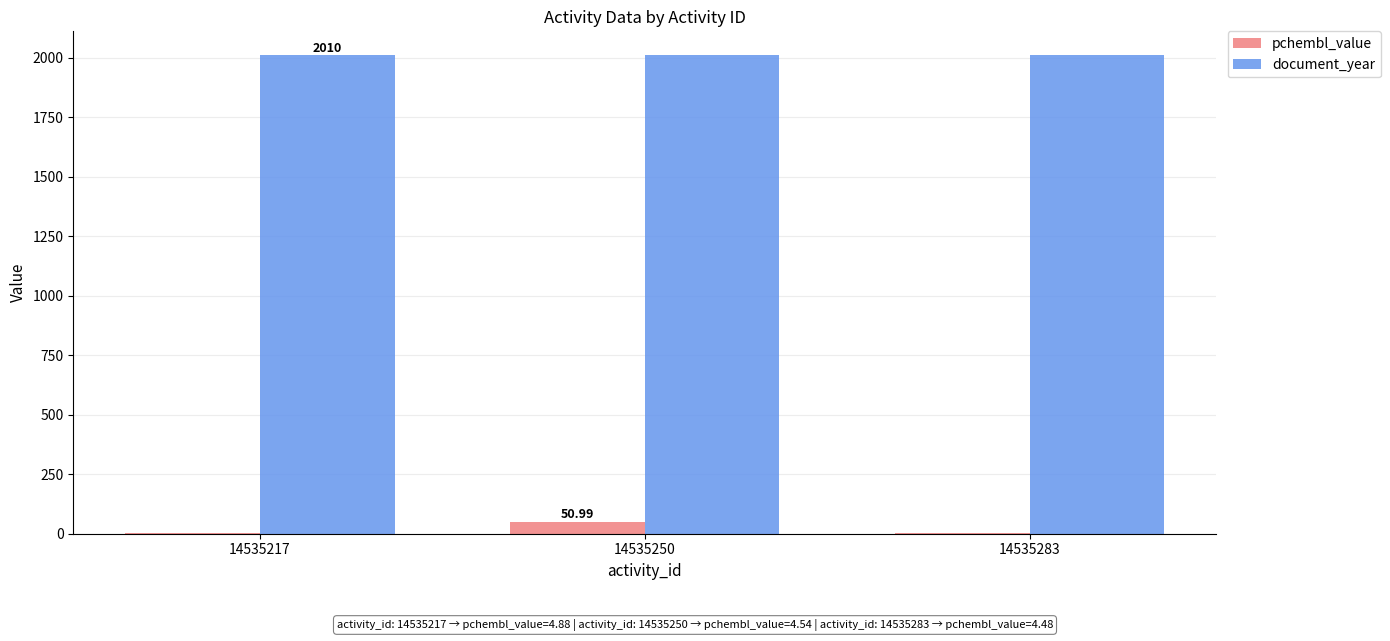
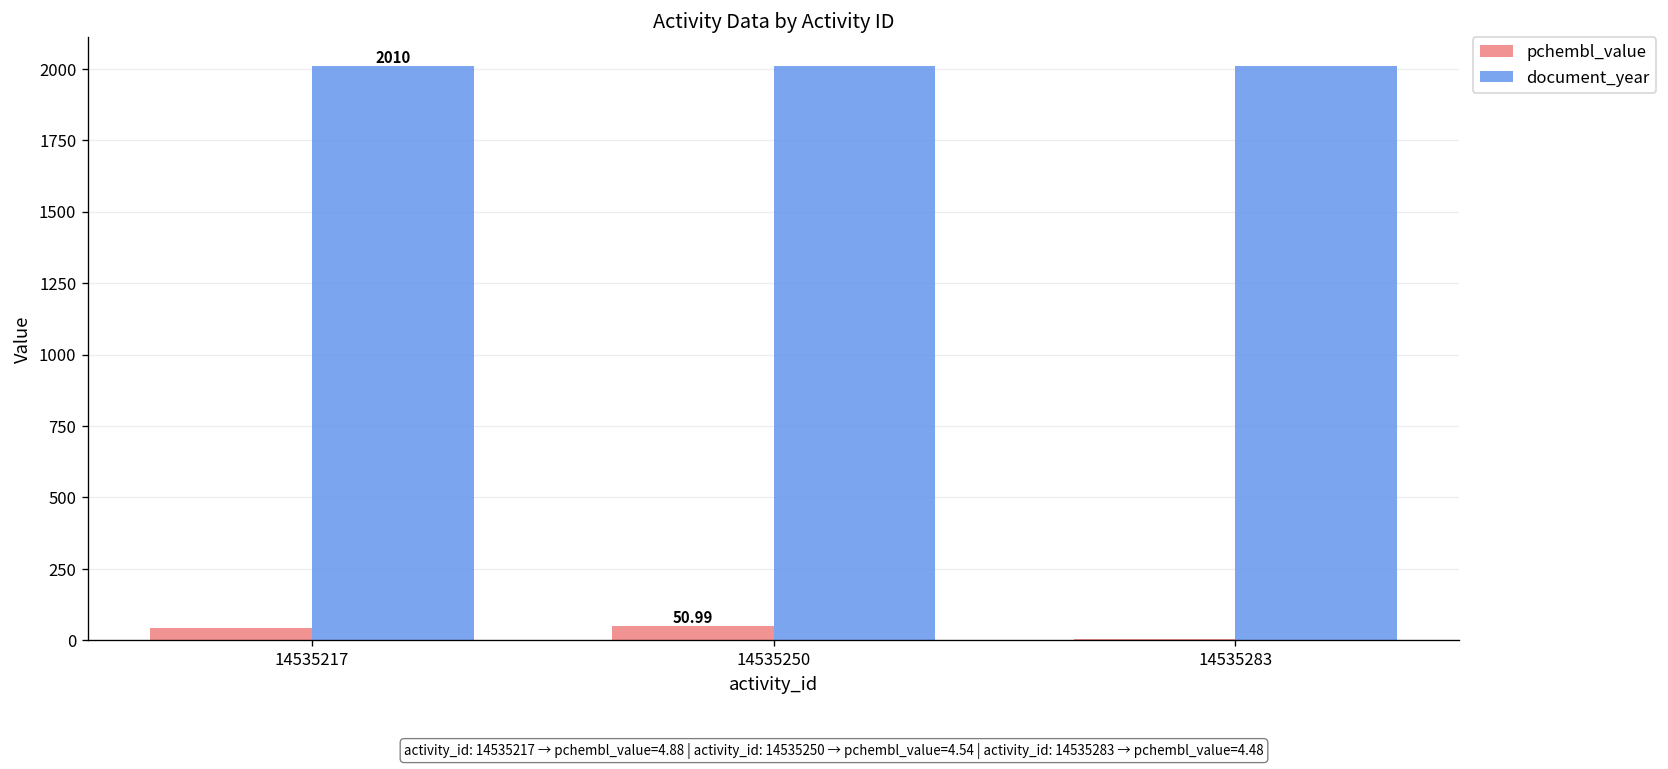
pchembl_value, 14535217: 0 -> 40
